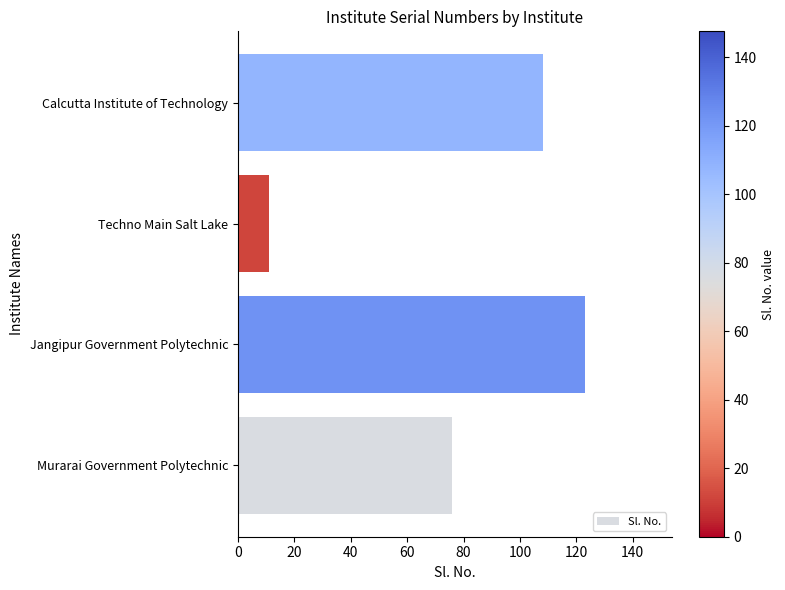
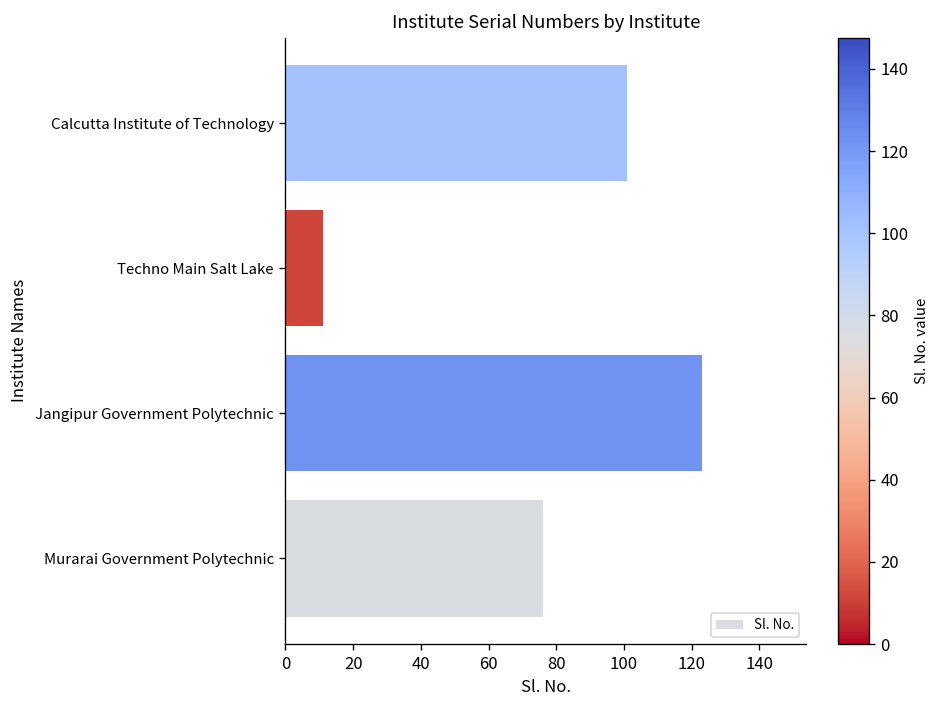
Calcutta Institute of Technology: 108 -> 101
